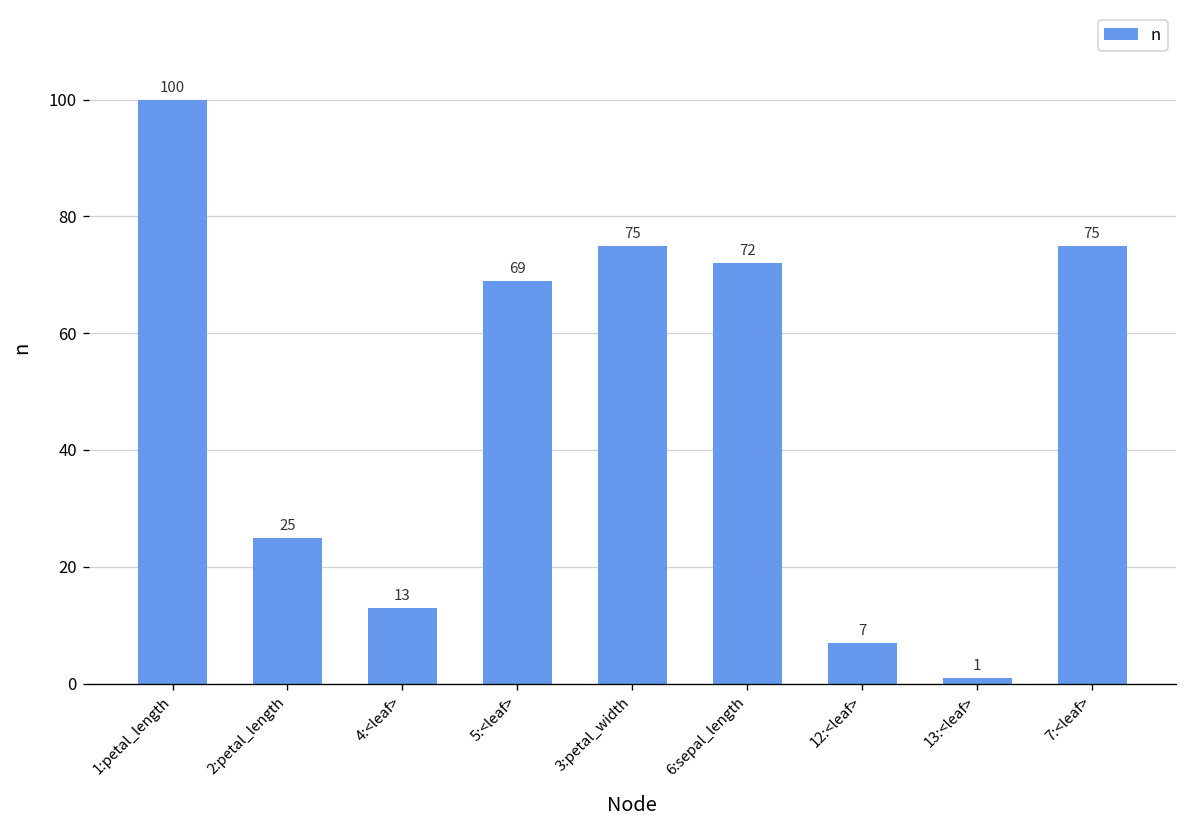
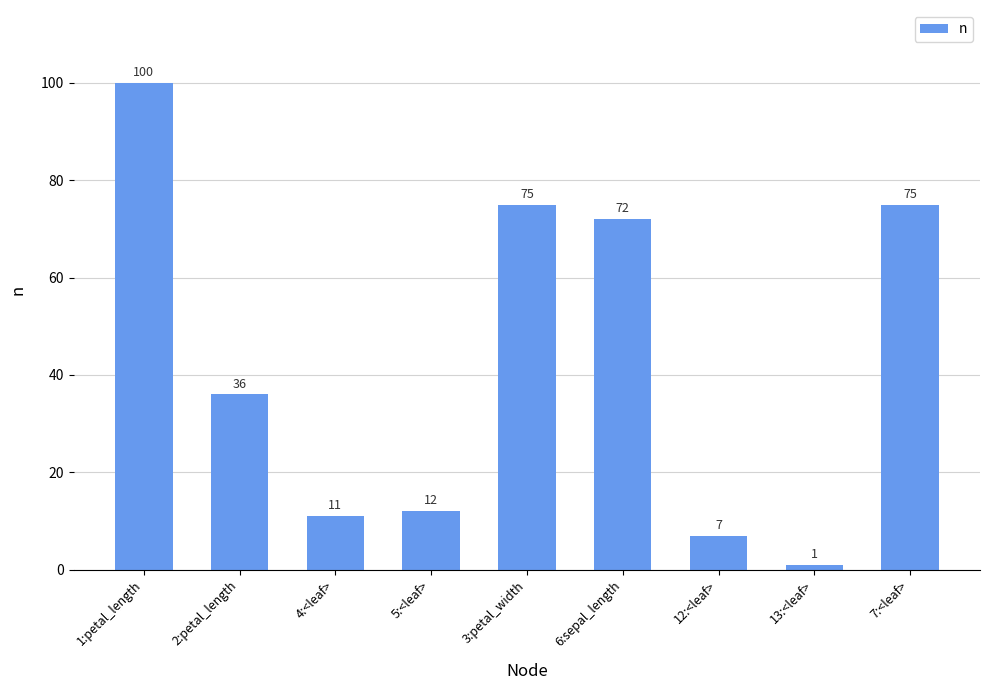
2:petal_length: 25 -> 36
4:<leaf>: 13 -> 11
5:<leaf>: 69 -> 12
